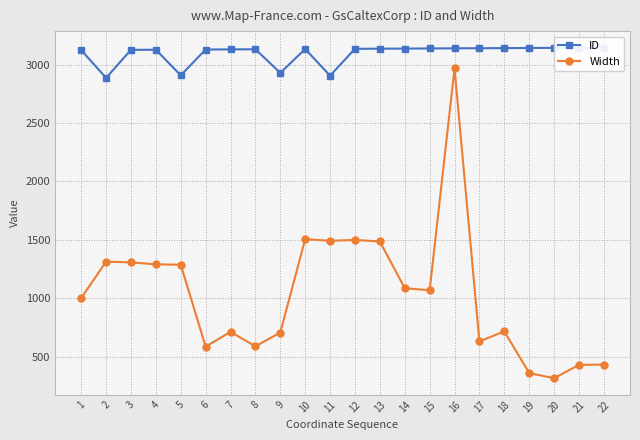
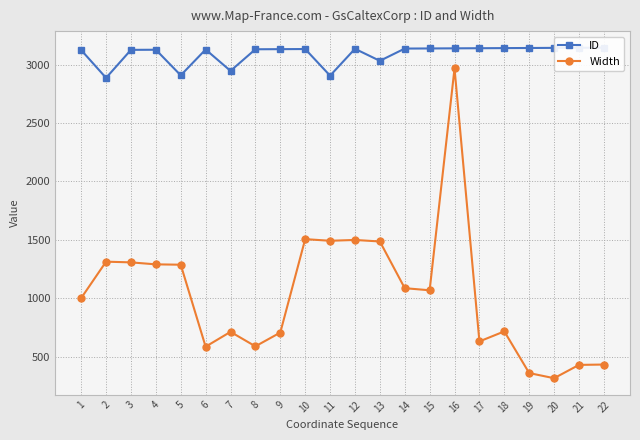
ID, 7: 3130 -> 2950
ID, 9: 2930 -> 3130
ID, 13: 3140 -> 3030
